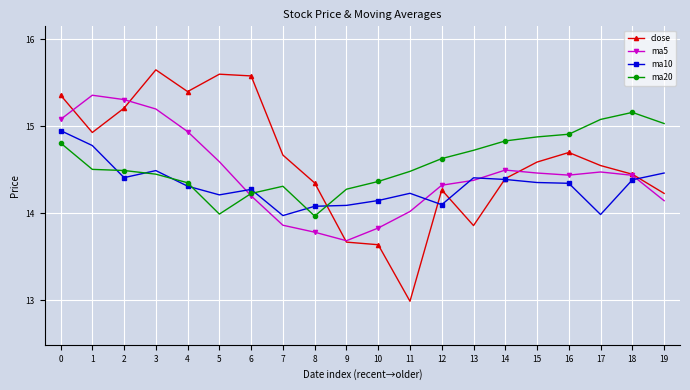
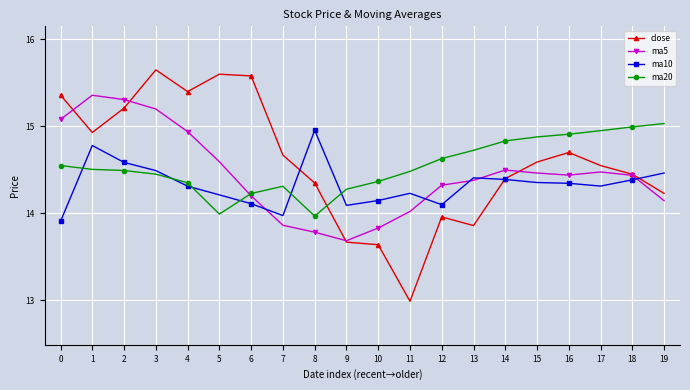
ma10, 0: 15.0 -> 13.9
ma20, 0: 14.8 -> 14.6
ma10, 2: 14.4 -> 14.6
ma10, 6: 14.3 -> 14.1
ma10, 8: 14.1 -> 15.0
close, 12: 14.3 -> 14.0
ma10, 17: 14.0 -> 14.3
ma20, 17: 15.1 -> 15.0
ma20, 18: 15.2 -> 15.0
